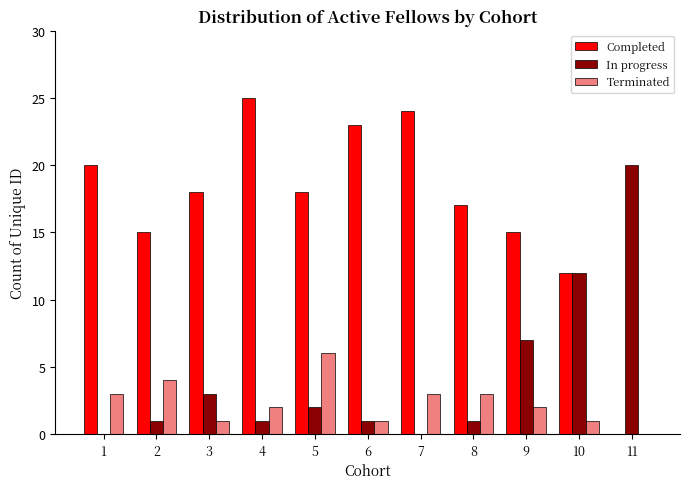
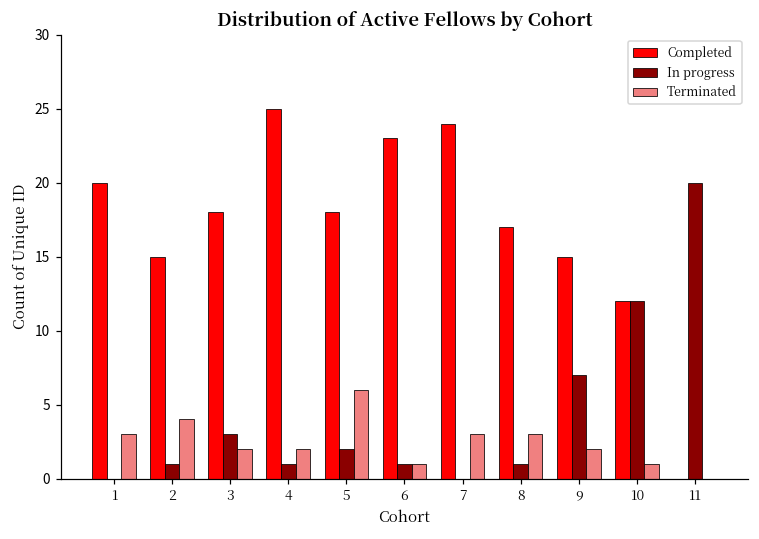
Terminated, 3: 1 -> 2
